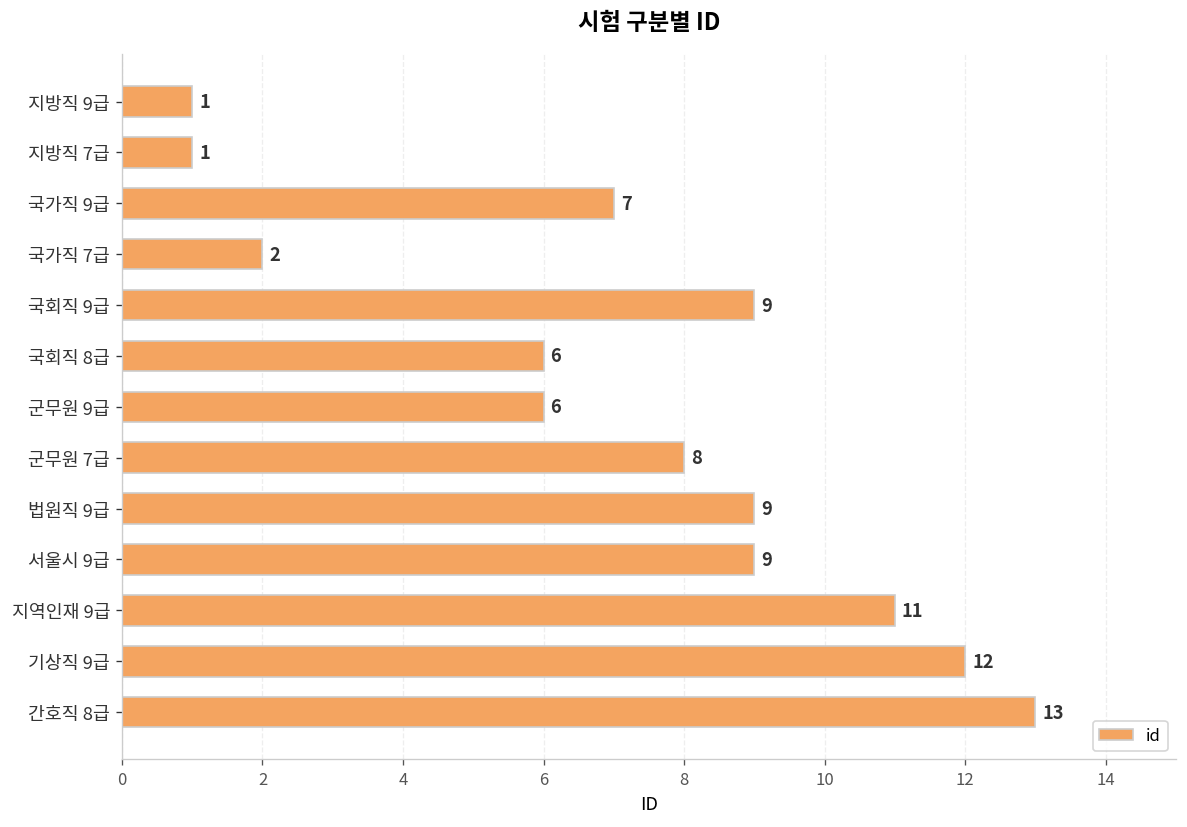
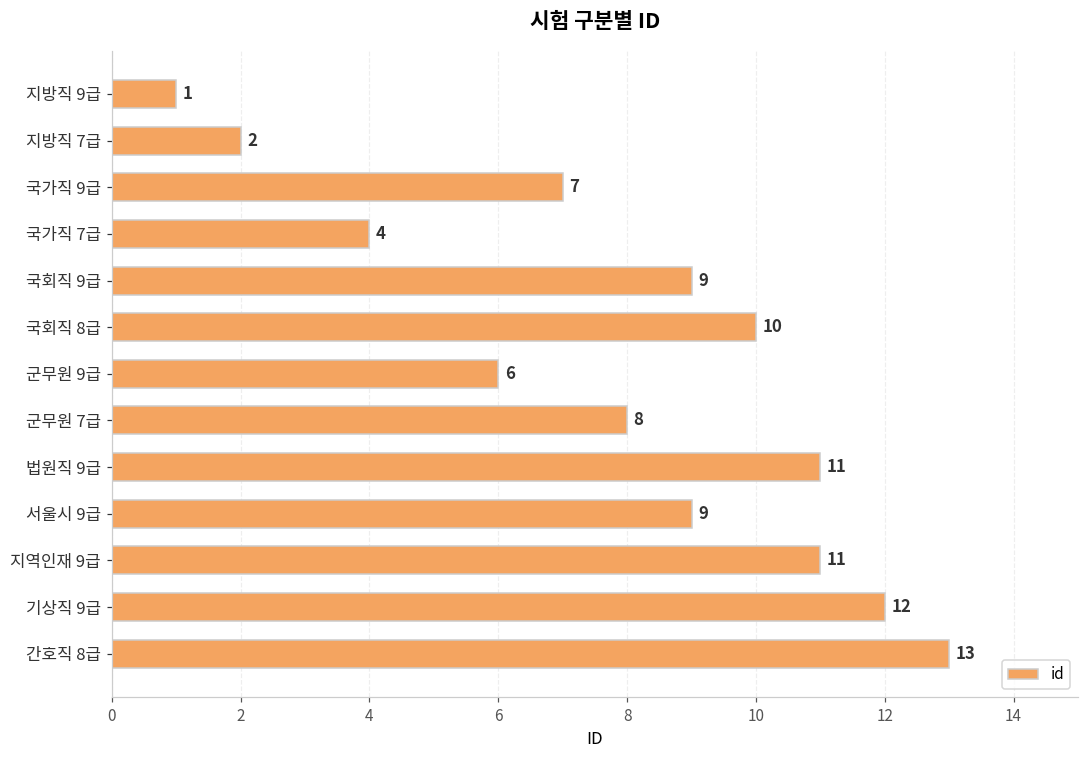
지방직 7급: 1 -> 2
국가직 7급: 2 -> 4
국회직 8급: 6 -> 10
법원직 9급: 9 -> 11
